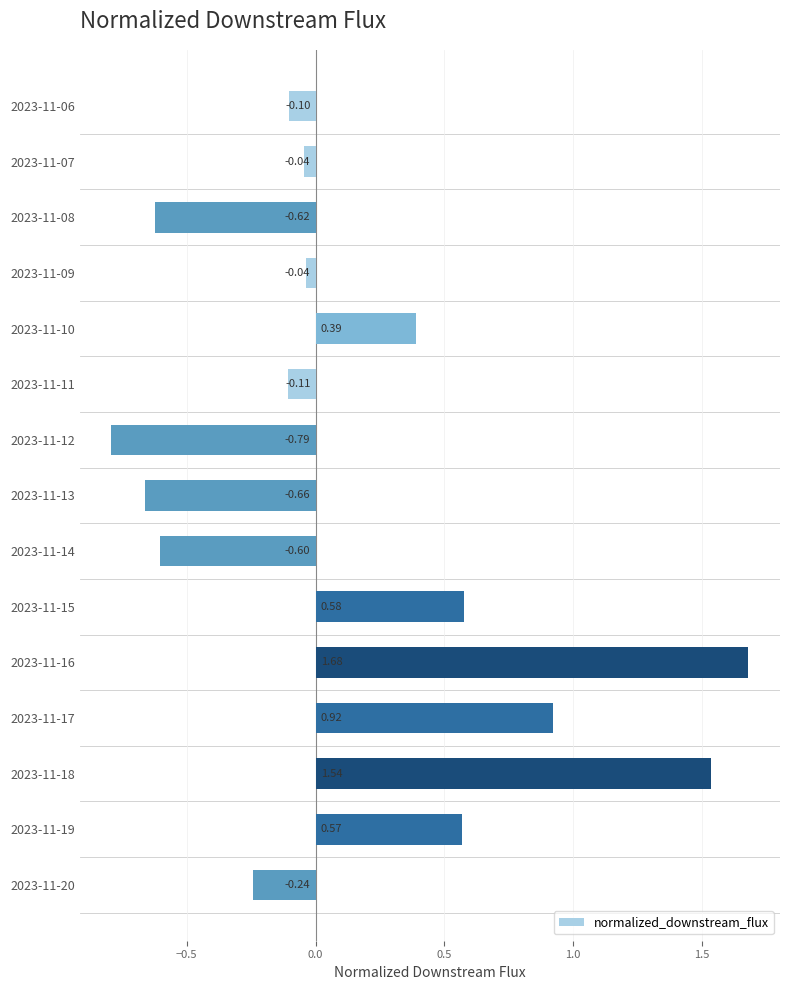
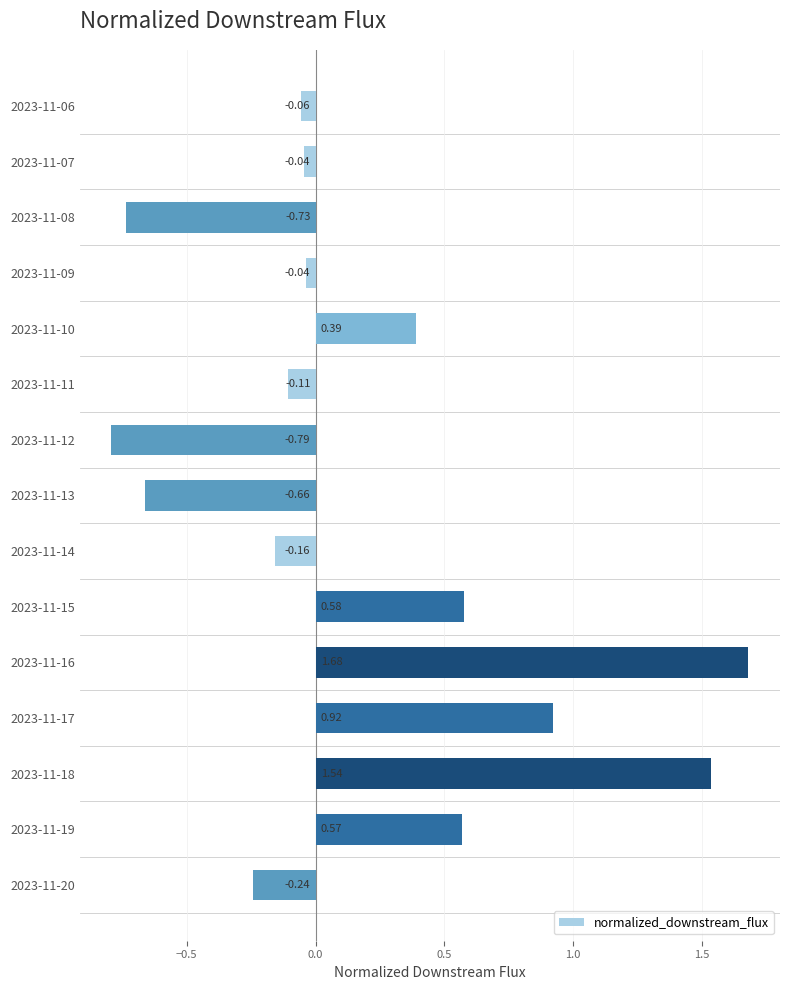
2023-11-06: -0.10 -> -0.06
2023-11-08: -0.62 -> -0.73
2023-11-14: -0.60 -> -0.16
